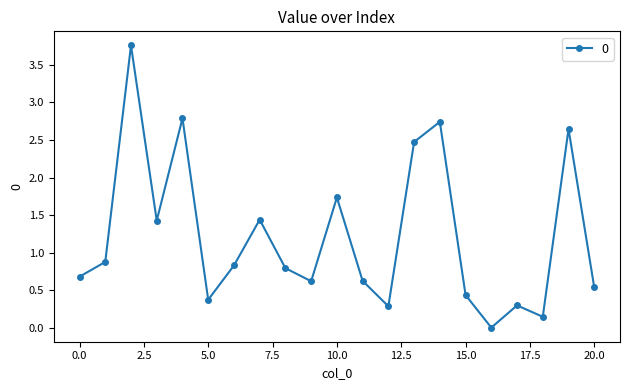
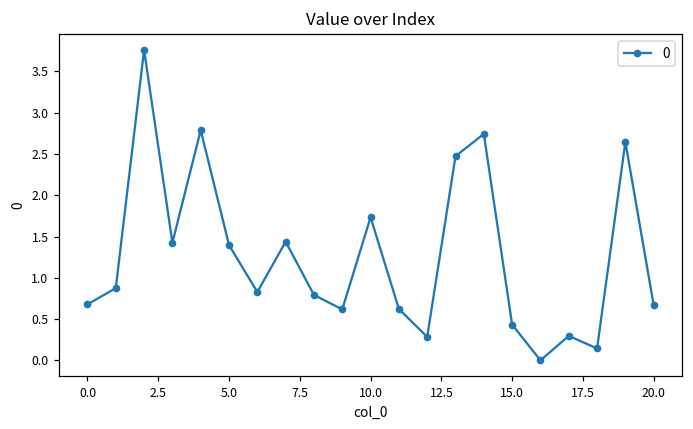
5.0: 0.4 -> 1.4
20.0: 0.5 -> 0.7
